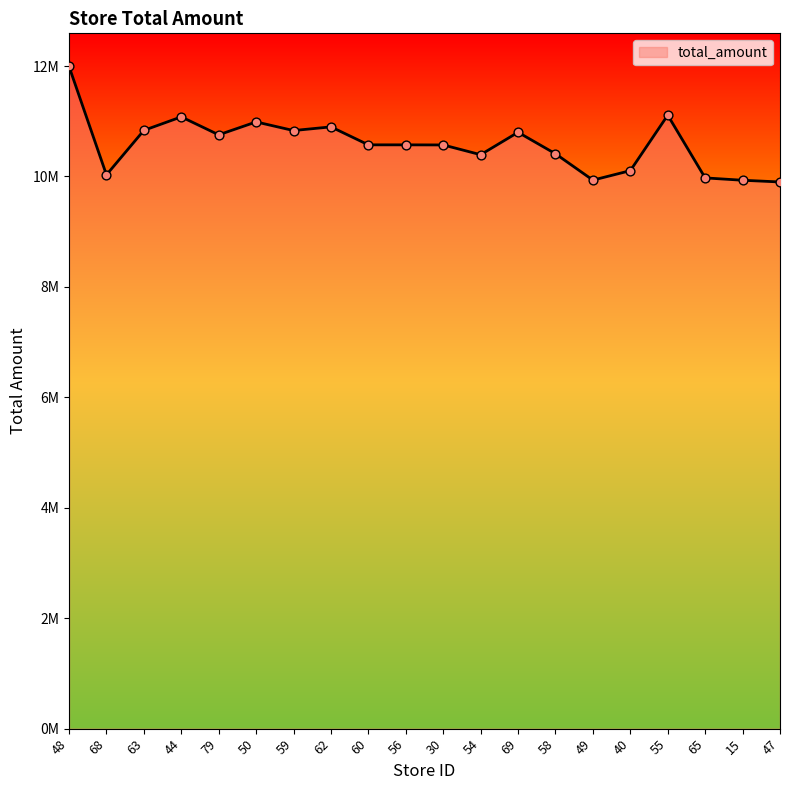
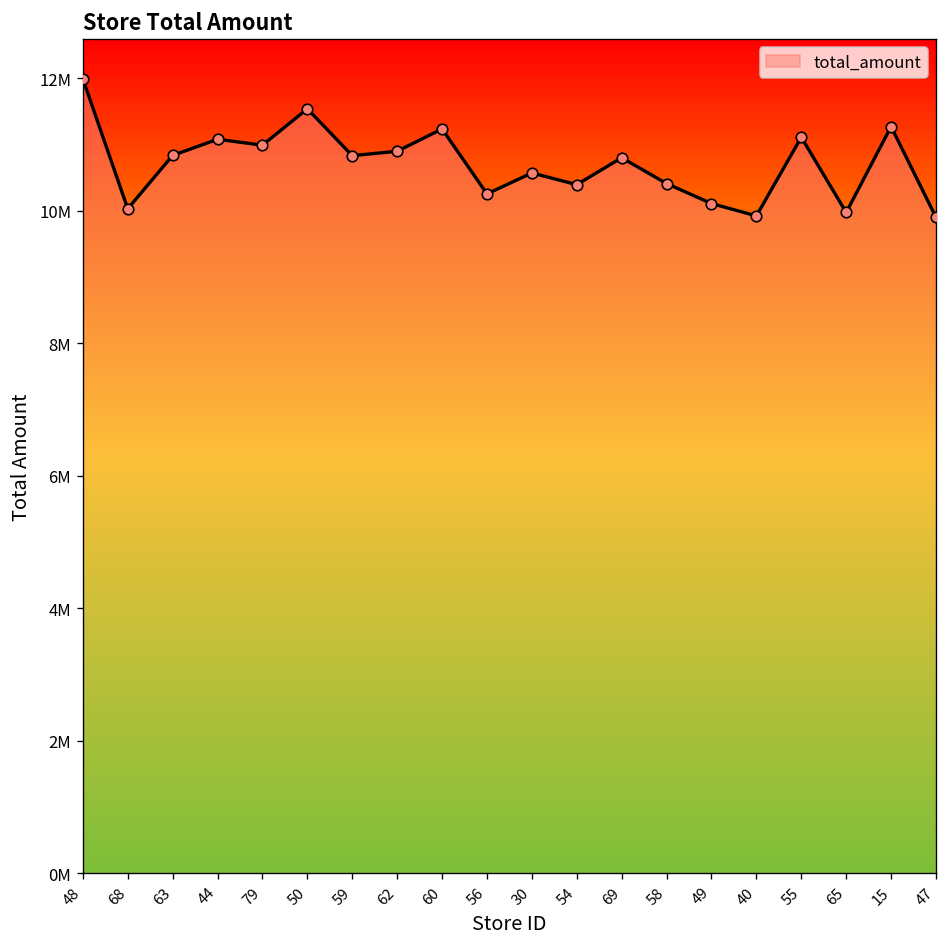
79: 10800000 -> 11000000
50: 11000000 -> 11500000
60: 10600000 -> 11200000
56: 10600000 -> 10300000
49: 9900000 -> 10100000
40: 10100000 -> 9900000
15: 9900000 -> 11300000
